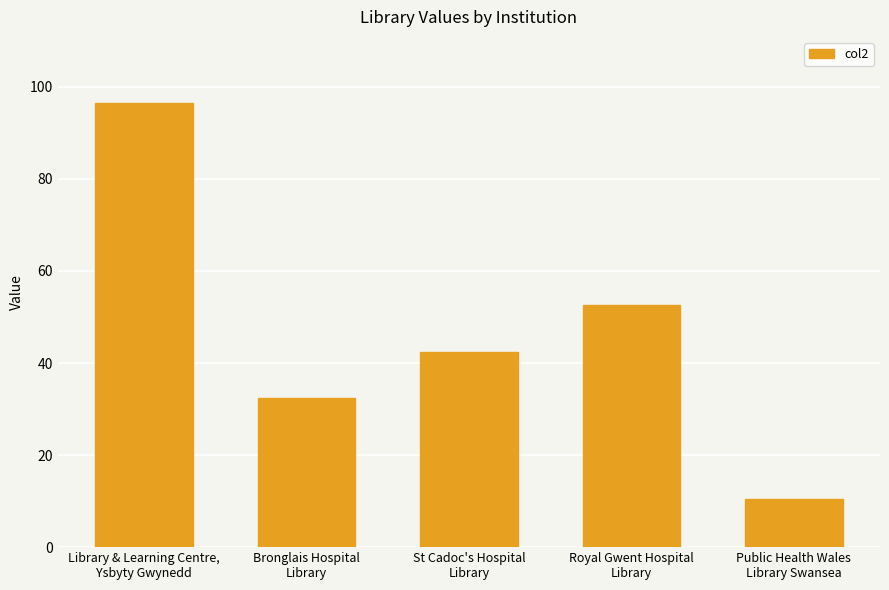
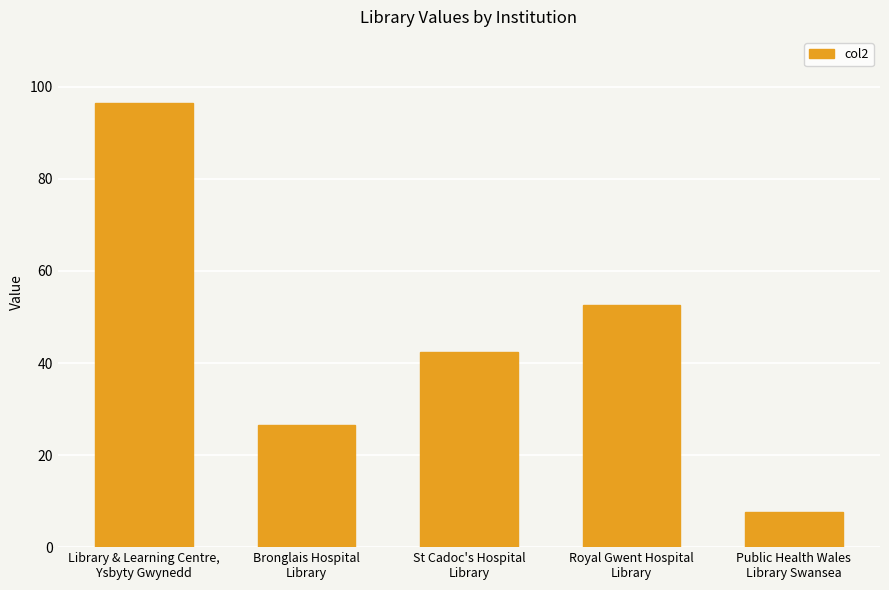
Bronglais Hospital Library: 32 -> 27
Public Health Wales Library Swansea: 10 -> 8
